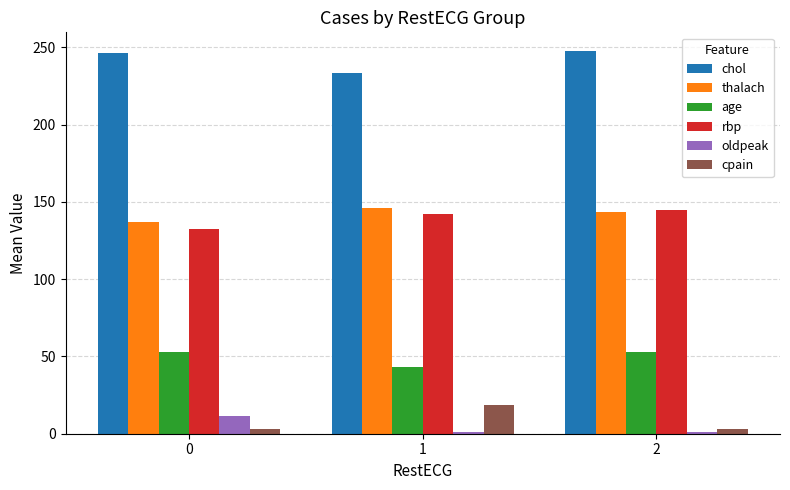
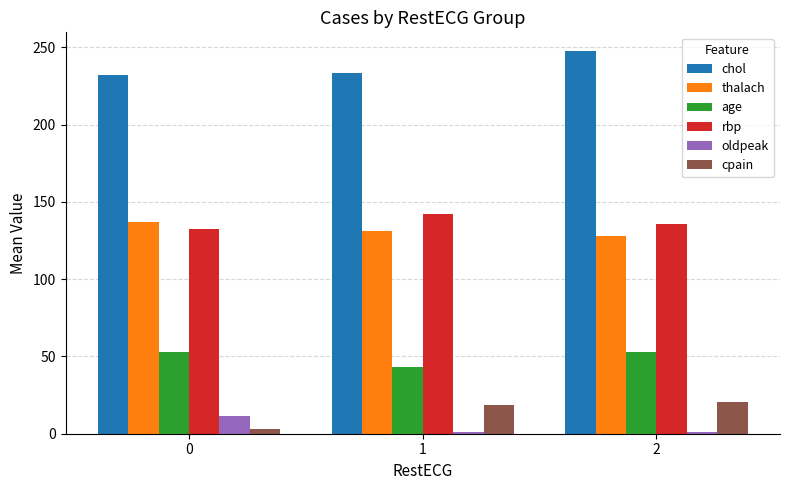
chol, 0: 246 -> 232
thalach, 1: 146 -> 131
thalach, 2: 144 -> 128
rbp, 2: 145 -> 136
cpain, 2: 3 -> 21
